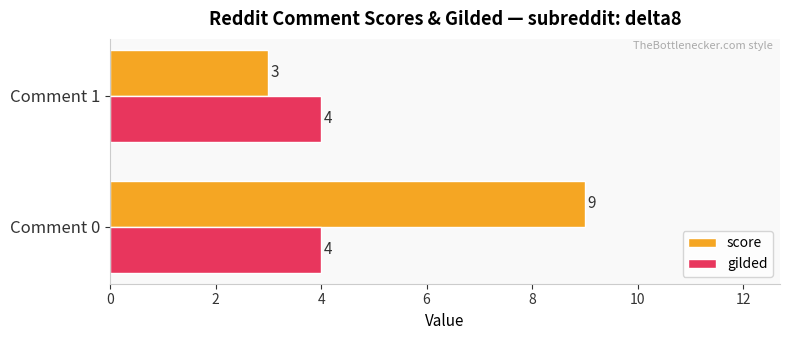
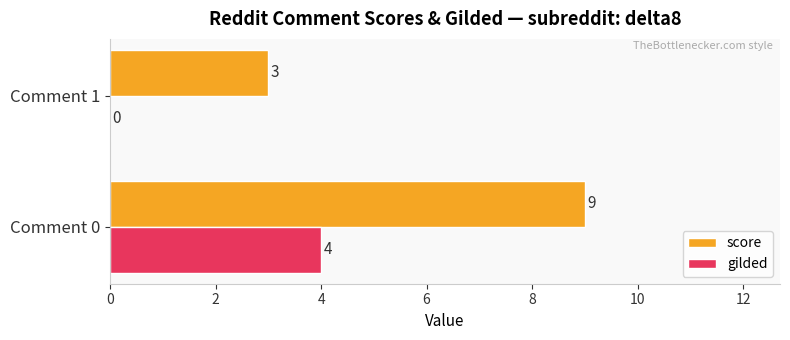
gilded, Comment 1: 4 -> 0
